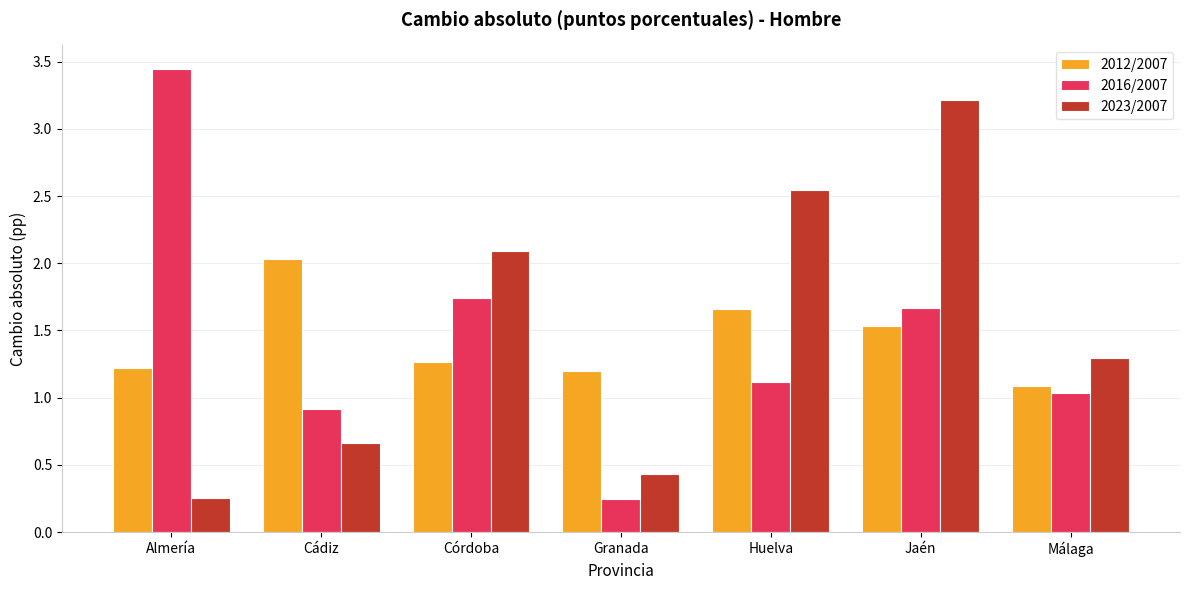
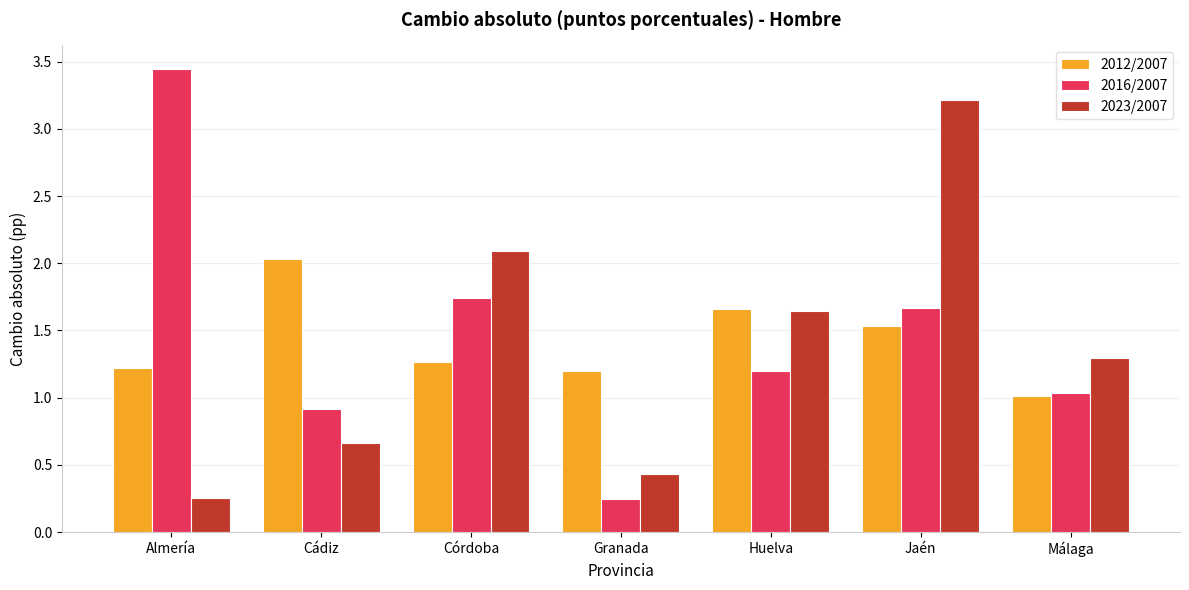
2016/2007, Huelva: 1.12 -> 1.20
2023/2007, Huelva: 2.55 -> 1.64
2012/2007, Málaga: 1.09 -> 1.01
